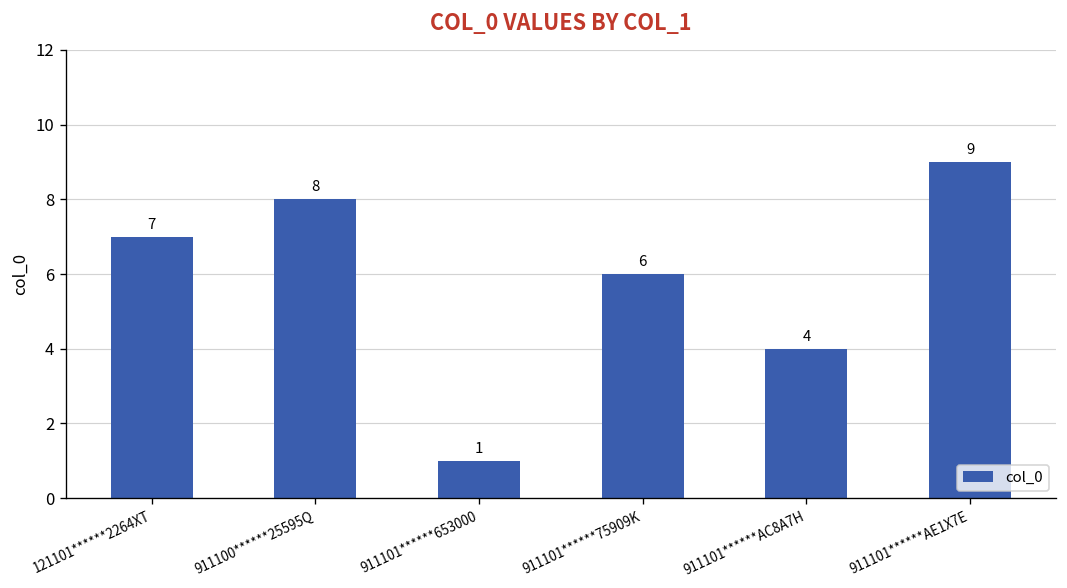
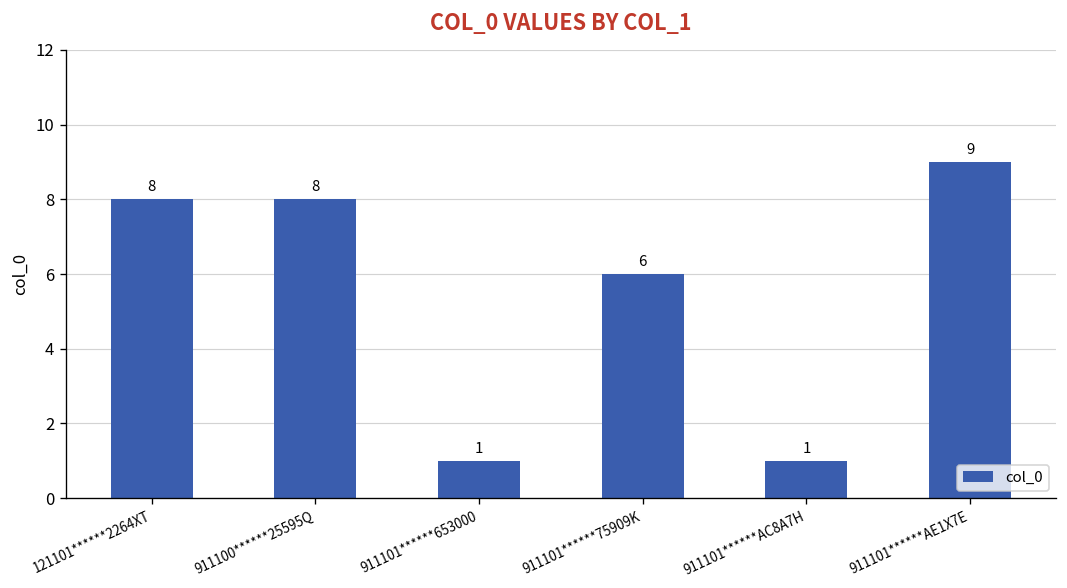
121101******2264XT: 7 -> 8
911101******AC8A7H: 4 -> 1
